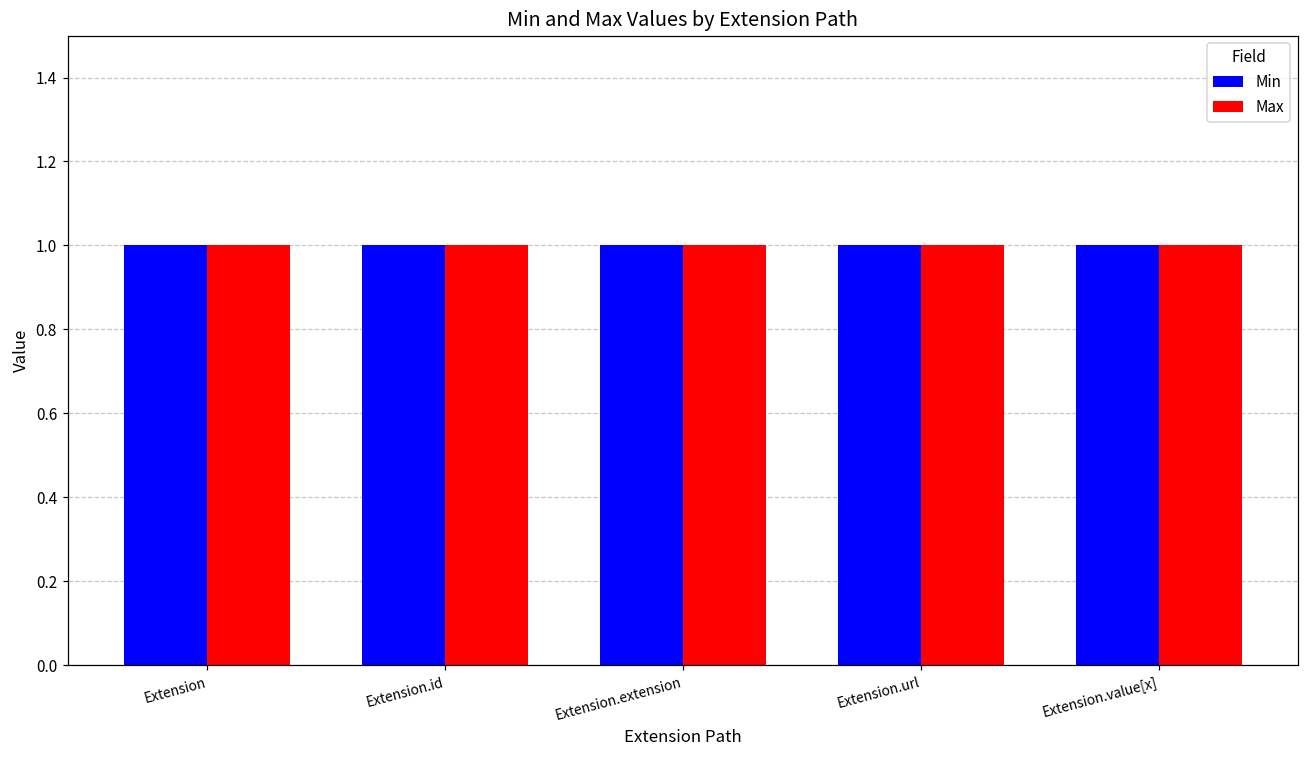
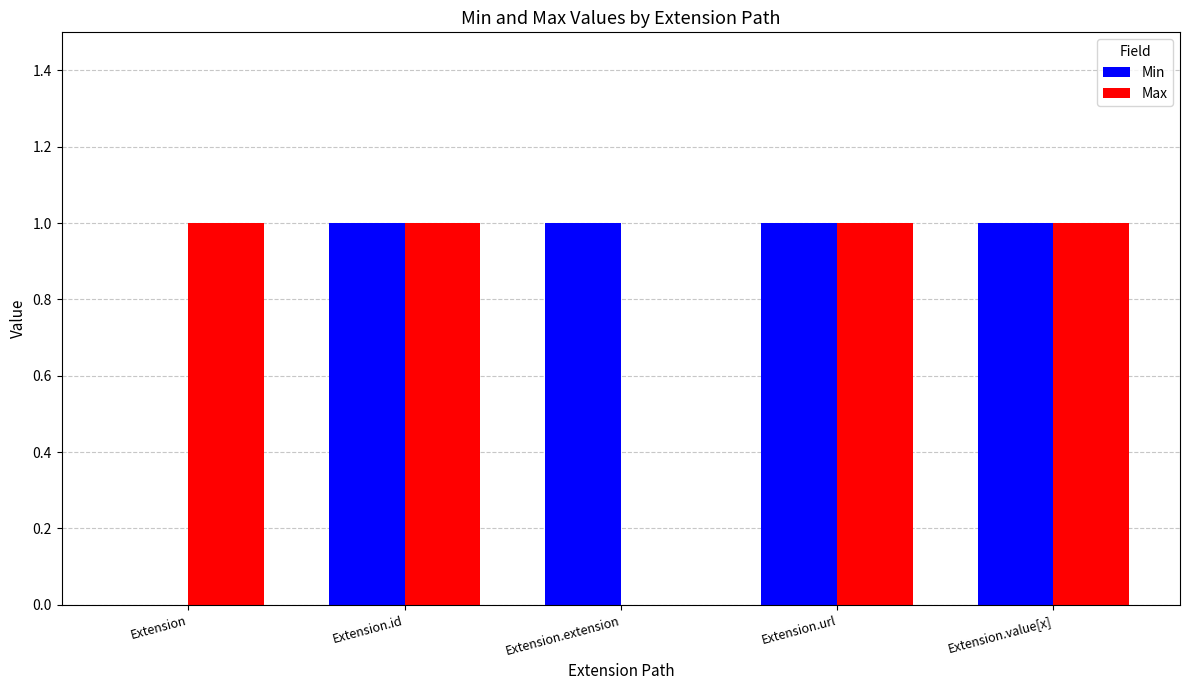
Min, Extension: 1 -> 0
Max, Extension.extension: 1 -> 0
